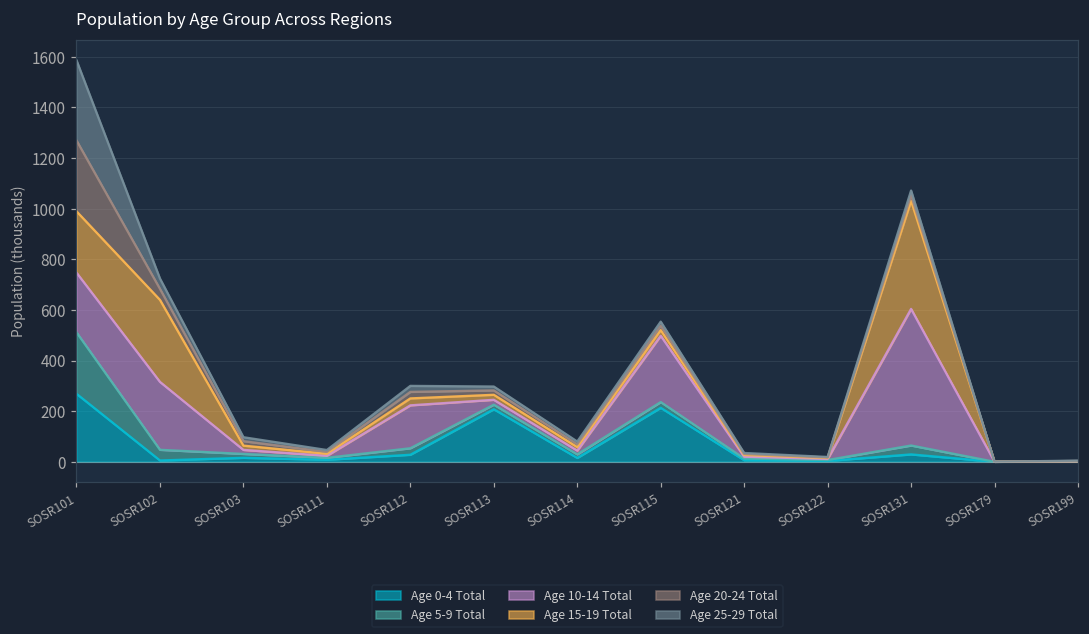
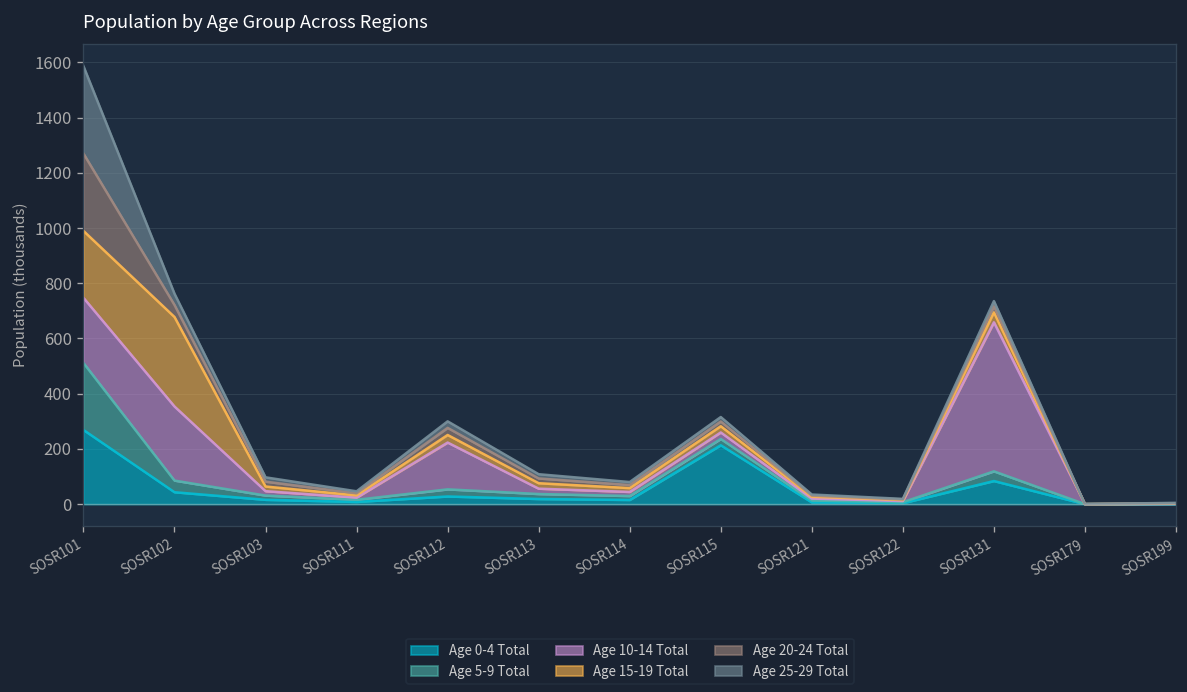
Age 0-4 Total, SOSR102: 10 -> 40
Age 0-4 Total, SOSR113: 210 -> 20
Age 10-14 Total, SOSR115: 260 -> 20
Age 0-4 Total, SOSR131: 30 -> 80
Age 15-19 Total, SOSR131: 430 -> 40
